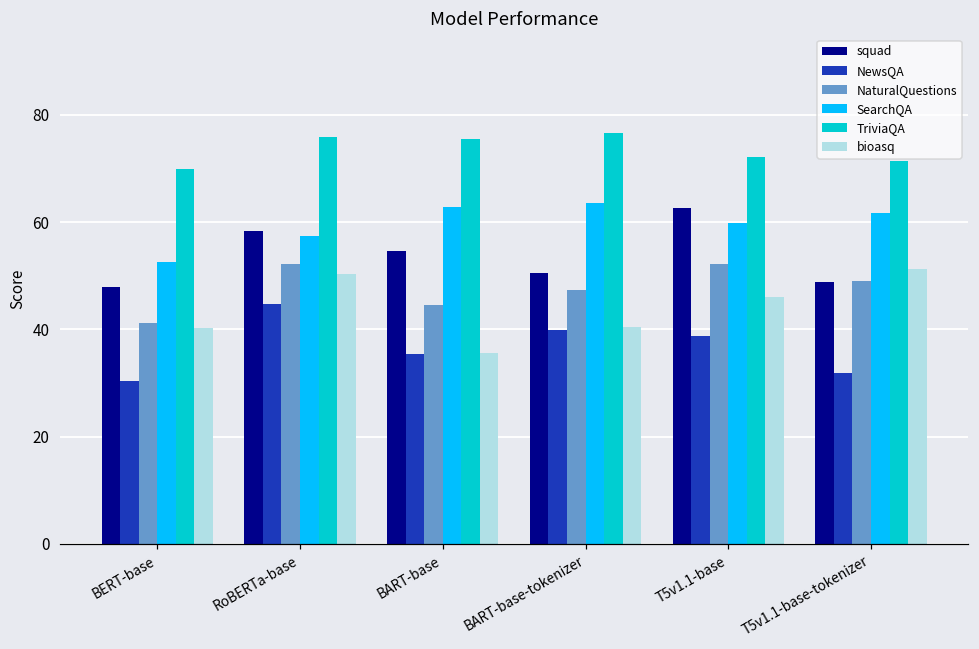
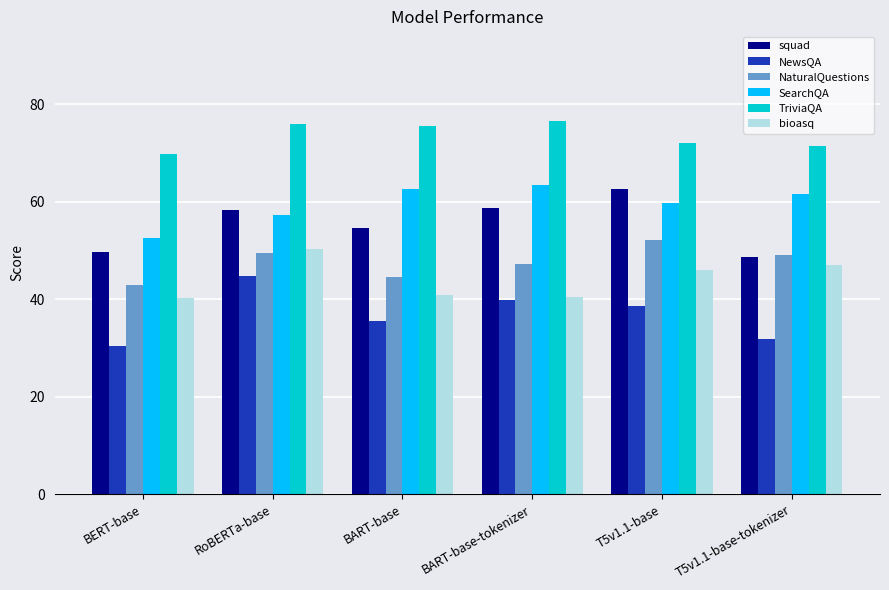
squad, BERT-base: 48 -> 50
NaturalQuestions, BERT-base: 41 -> 43
NaturalQuestions, RoBERTa-base: 52 -> 49
bioasq, BART-base: 36 -> 41
squad, BART-base-tokenizer: 50 -> 59
bioasq, T5v1.1-base-tokenizer: 51 -> 47
